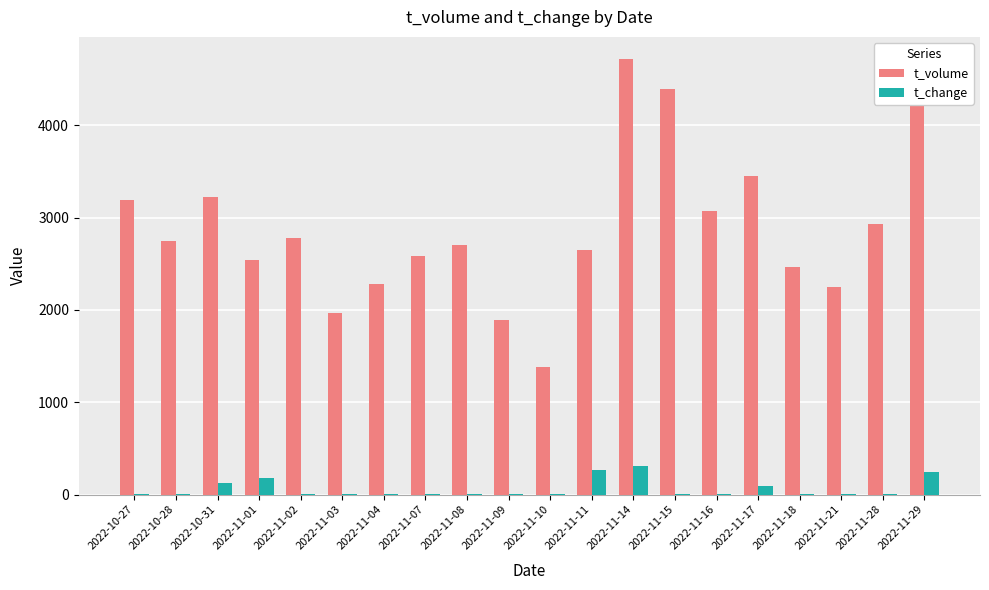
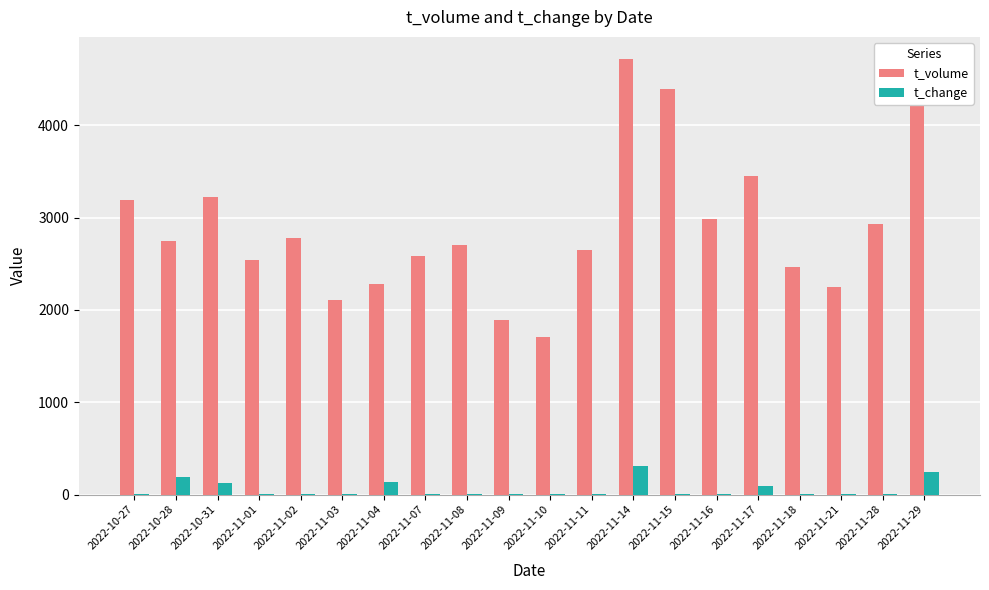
t_change, 2022-10-28: 0 -> 200
t_change, 2022-11-01: 200 -> 0
t_volume, 2022-11-03: 2000 -> 2100
t_change, 2022-11-04: 0 -> 100
t_volume, 2022-11-10: 1400 -> 1700
t_change, 2022-11-11: 300 -> 0
t_volume, 2022-11-16: 3100 -> 3000
